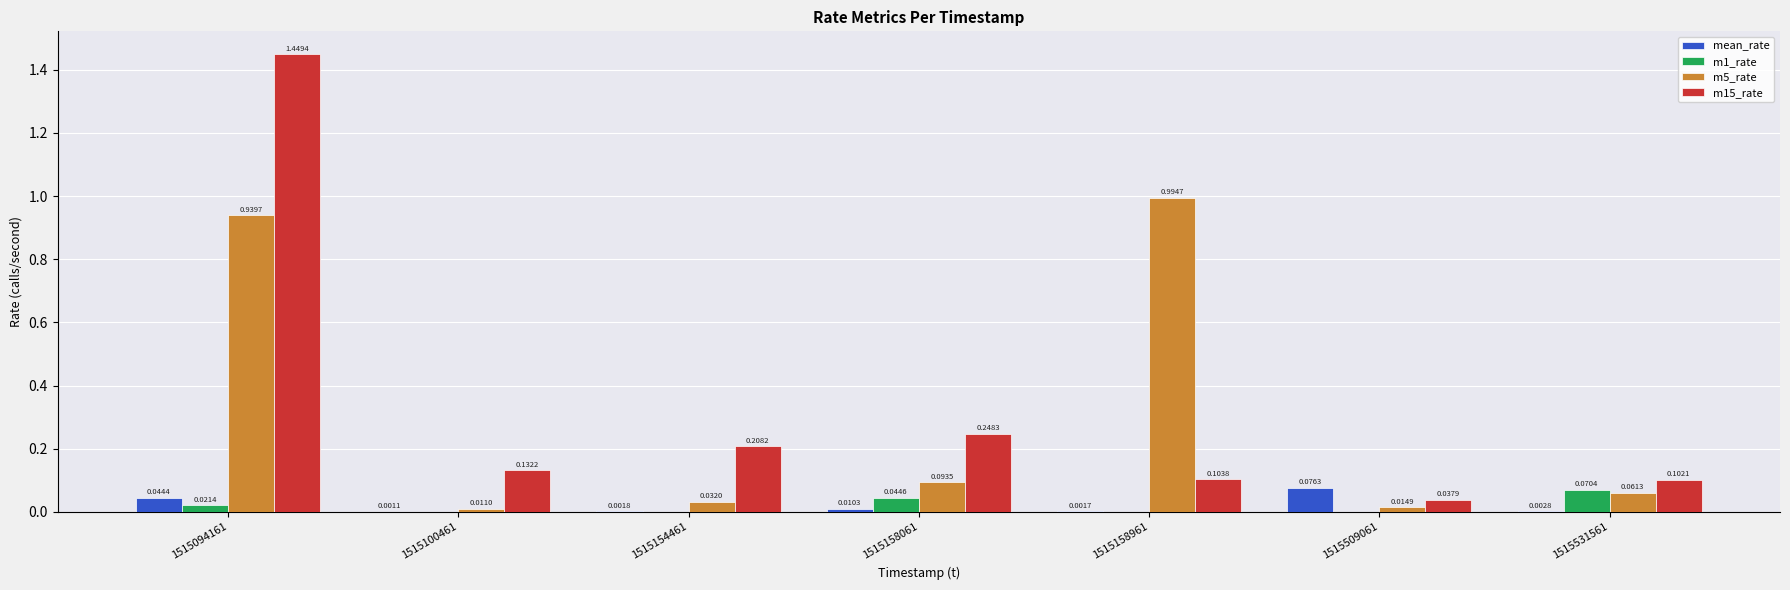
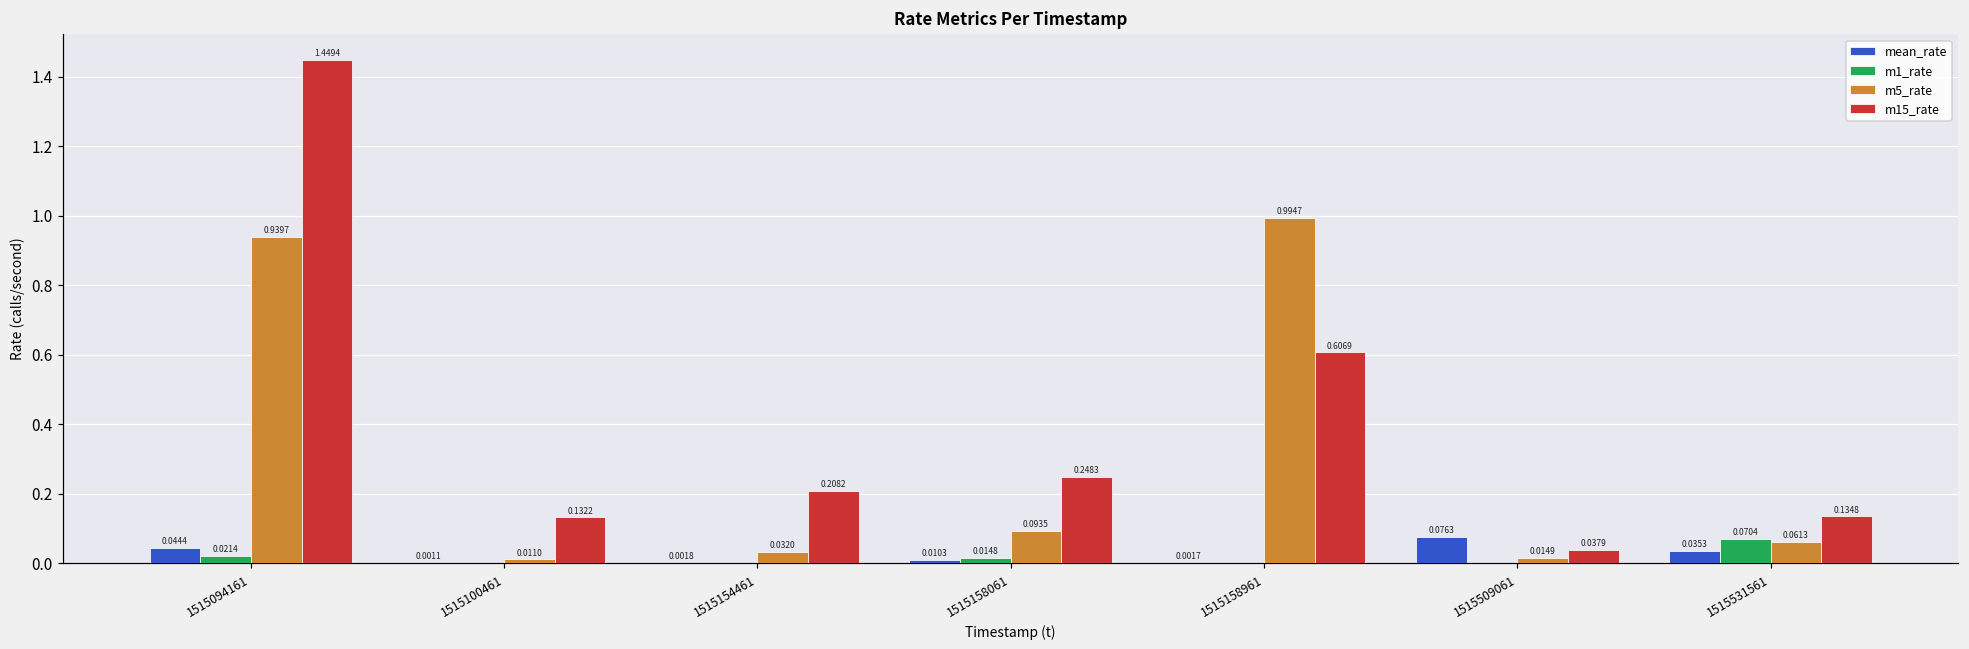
m1_rate, 1515158061: 0.0446 -> 0.0148
m15_rate, 1515158961: 0.1038 -> 0.6069
mean_rate, 1515531561: 0.0028 -> 0.0353
m15_rate, 1515531561: 0.1021 -> 0.1348
